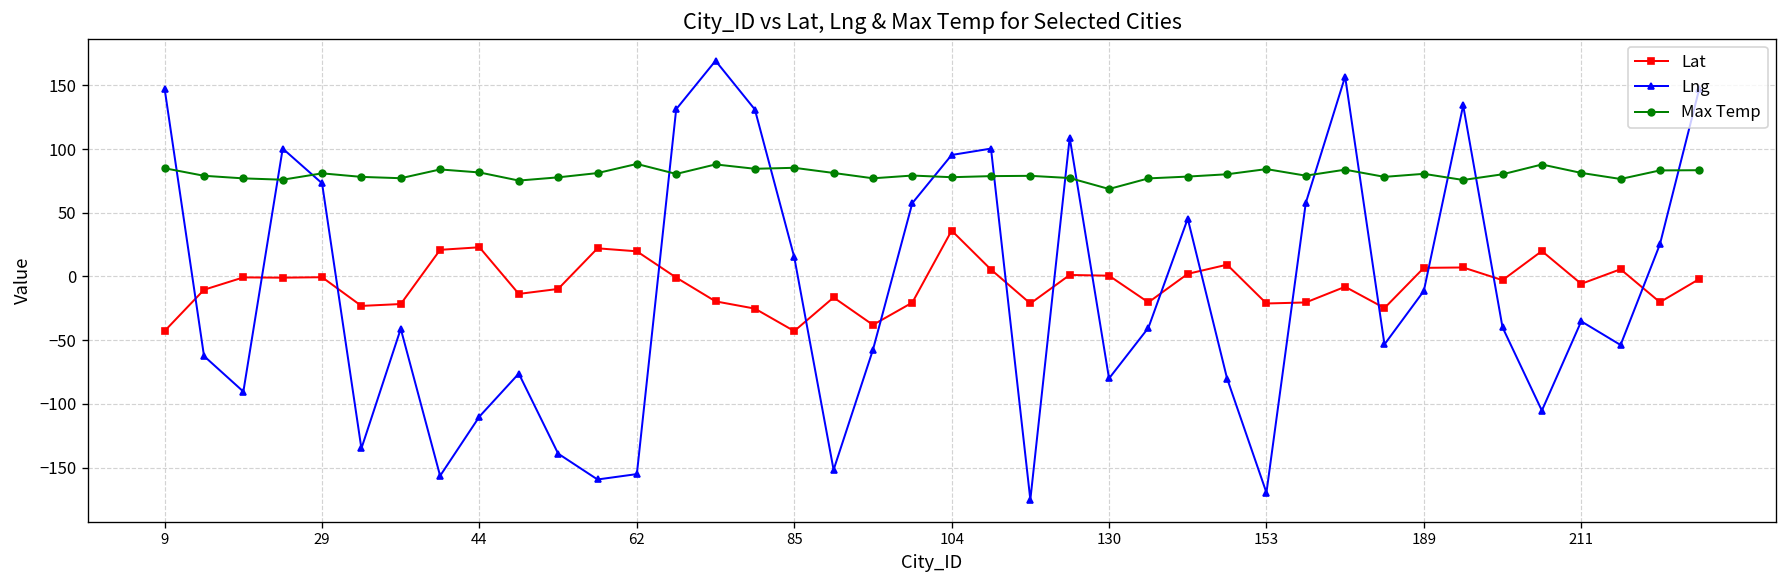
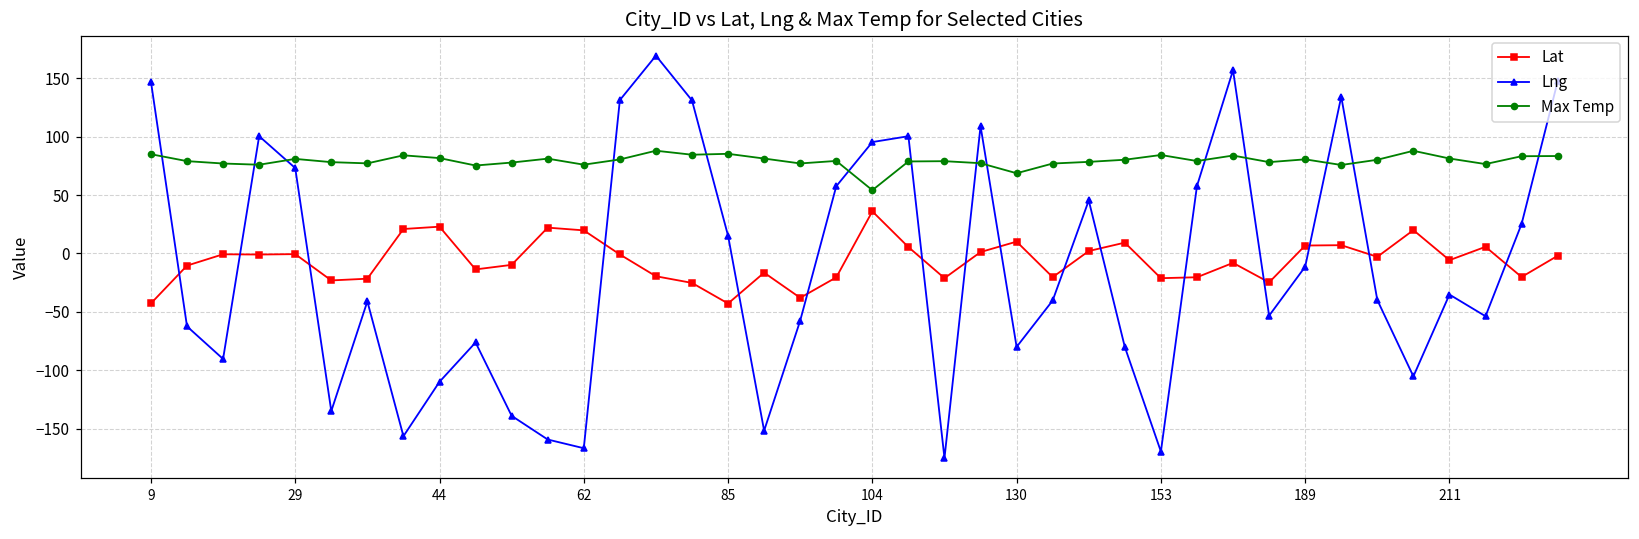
Lng, 62: -155 -> -167
Max Temp, 62: 88 -> 76
Max Temp, 104: 78 -> 54
Lat, 130: 1 -> 10
